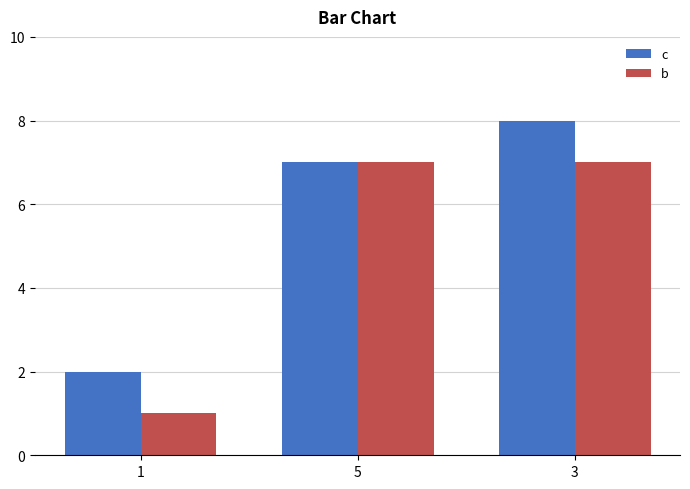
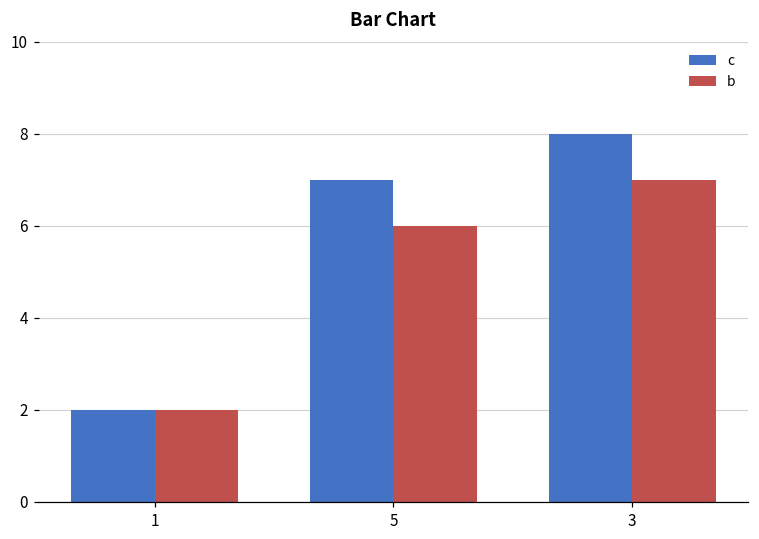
b, 1: 1 -> 2
b, 5: 7 -> 6
